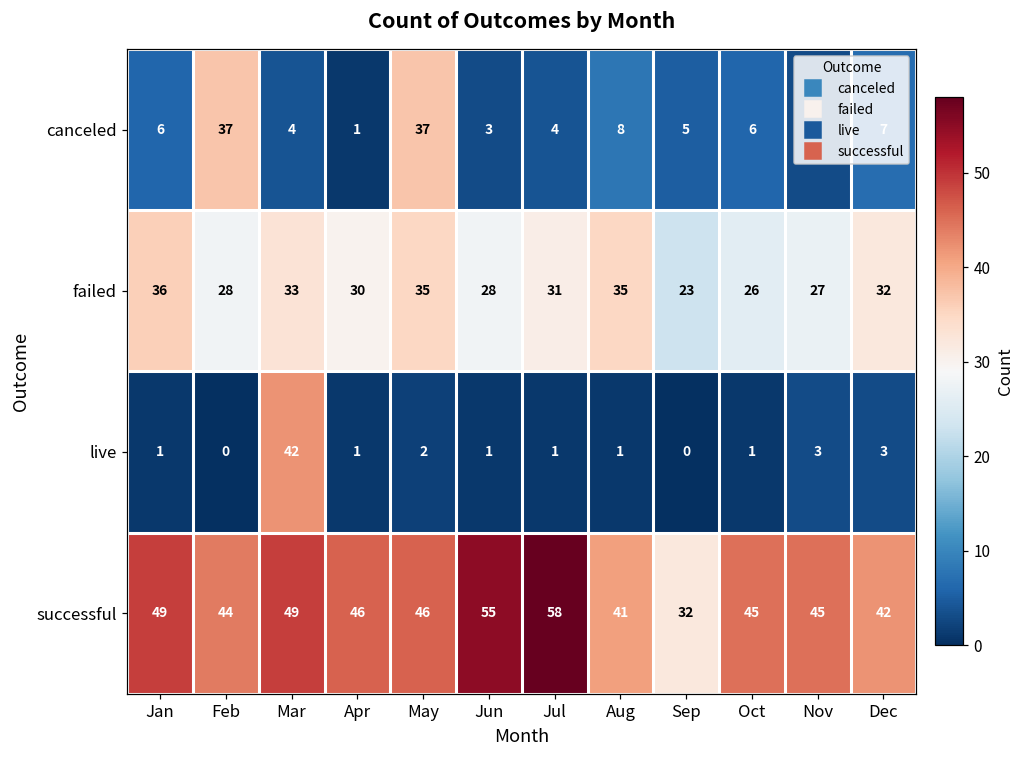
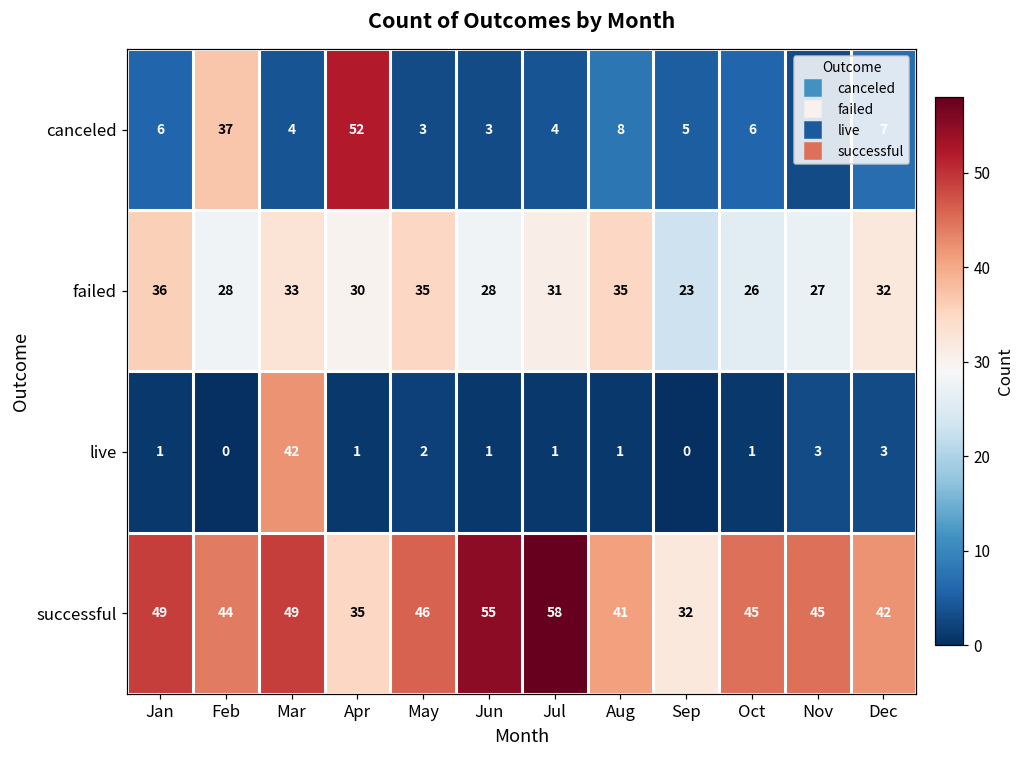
canceled, Apr: 1 -> 52
canceled, May: 37 -> 3
successful, Apr: 46 -> 35
